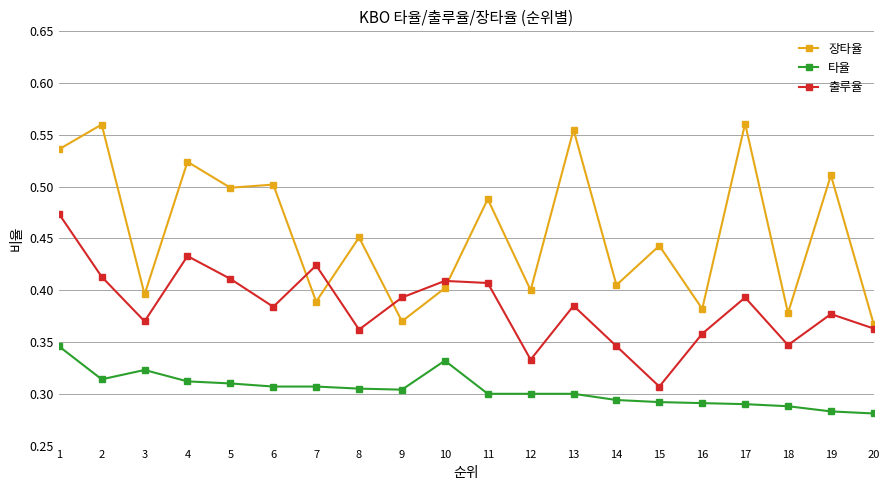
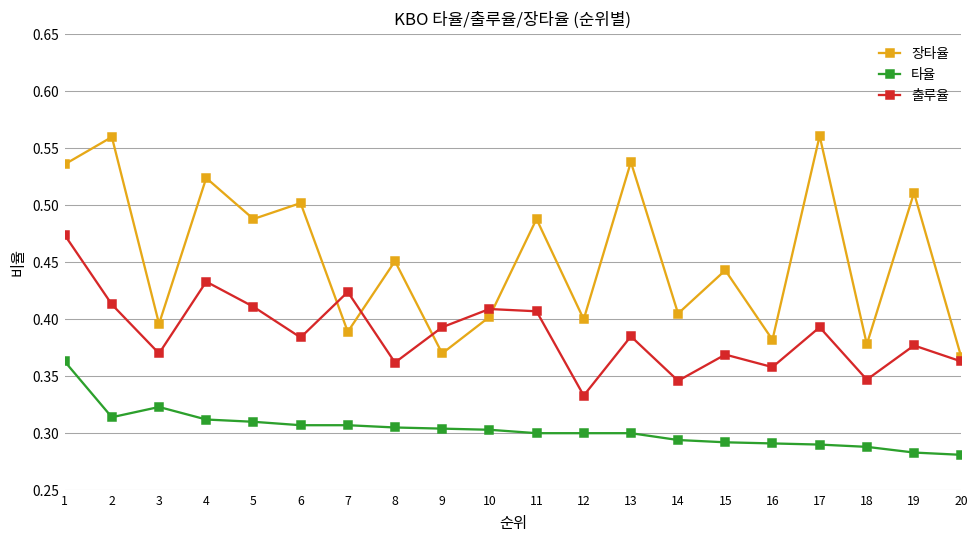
타율, 1: 0.346 -> 0.363
장타율, 5: 0.499 -> 0.488
타율, 10: 0.332 -> 0.303
장타율, 13: 0.555 -> 0.538
출루율, 15: 0.307 -> 0.369
